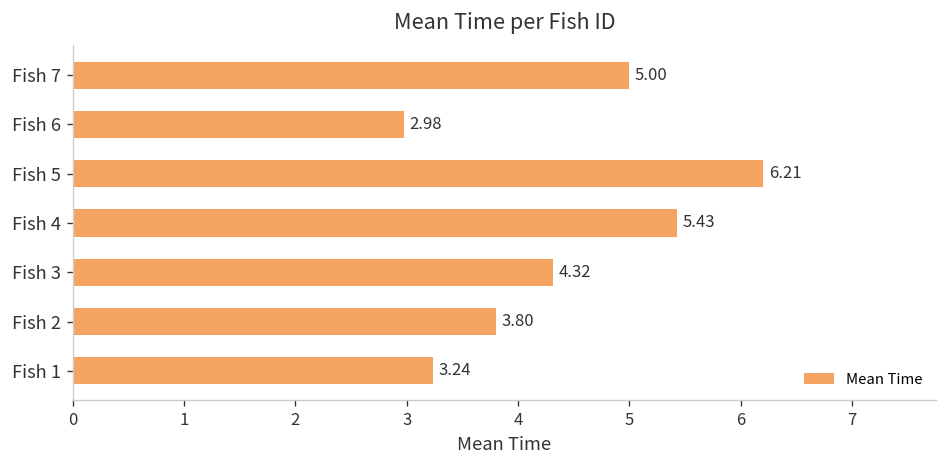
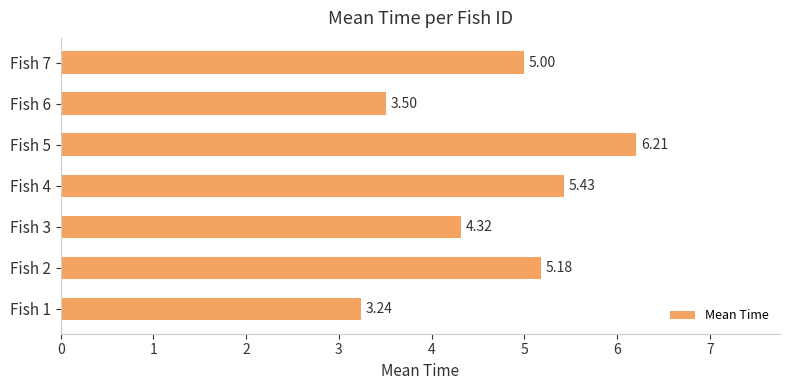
Fish 6: 2.98 -> 3.50
Fish 2: 3.80 -> 5.18
